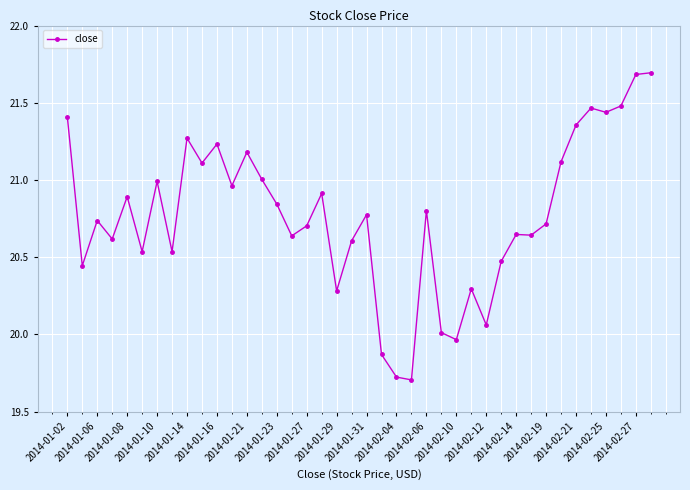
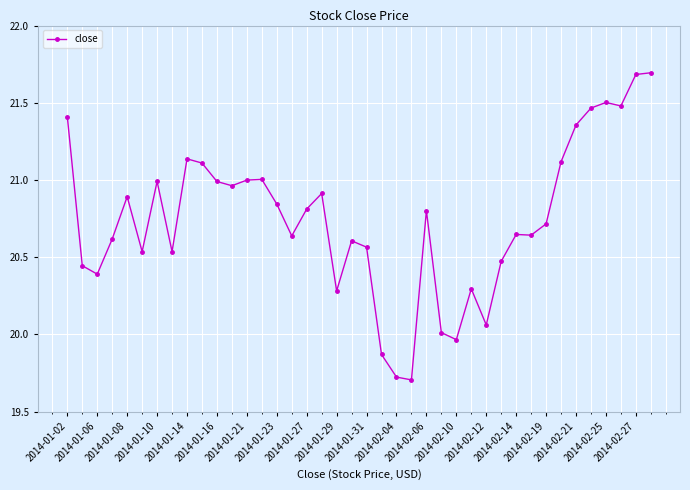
2014-01-06: 20.74 -> 20.39
2014-01-14: 21.27 -> 21.14
2014-01-16: 21.23 -> 20.99
2014-01-21: 21.18 -> 21.00
2014-01-27: 20.70 -> 20.81
2014-01-31: 20.78 -> 20.57
2014-02-25: 21.44 -> 21.50
